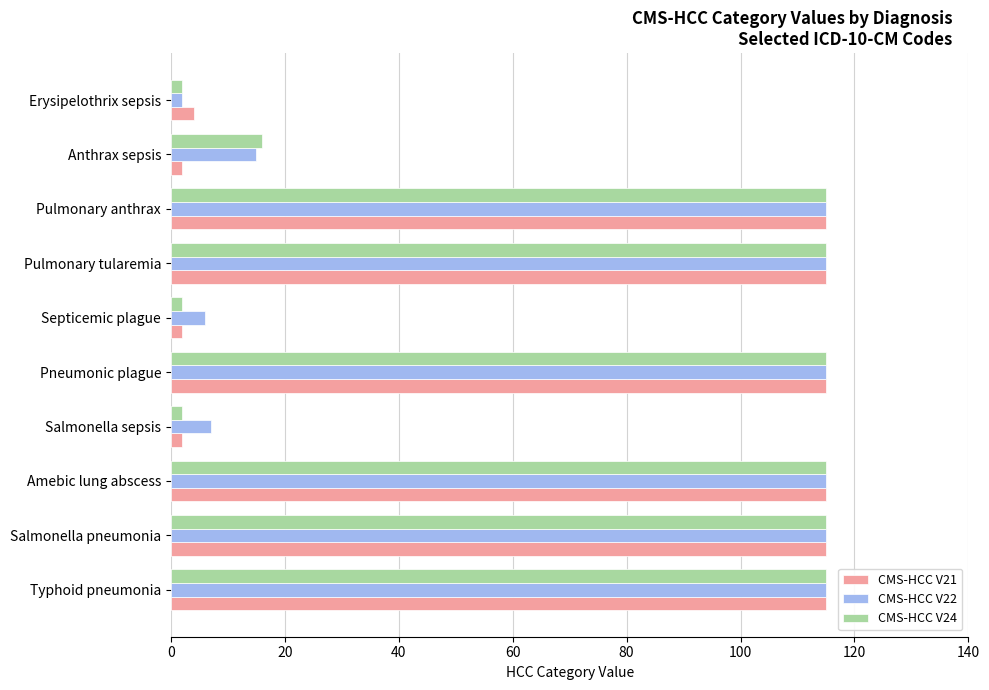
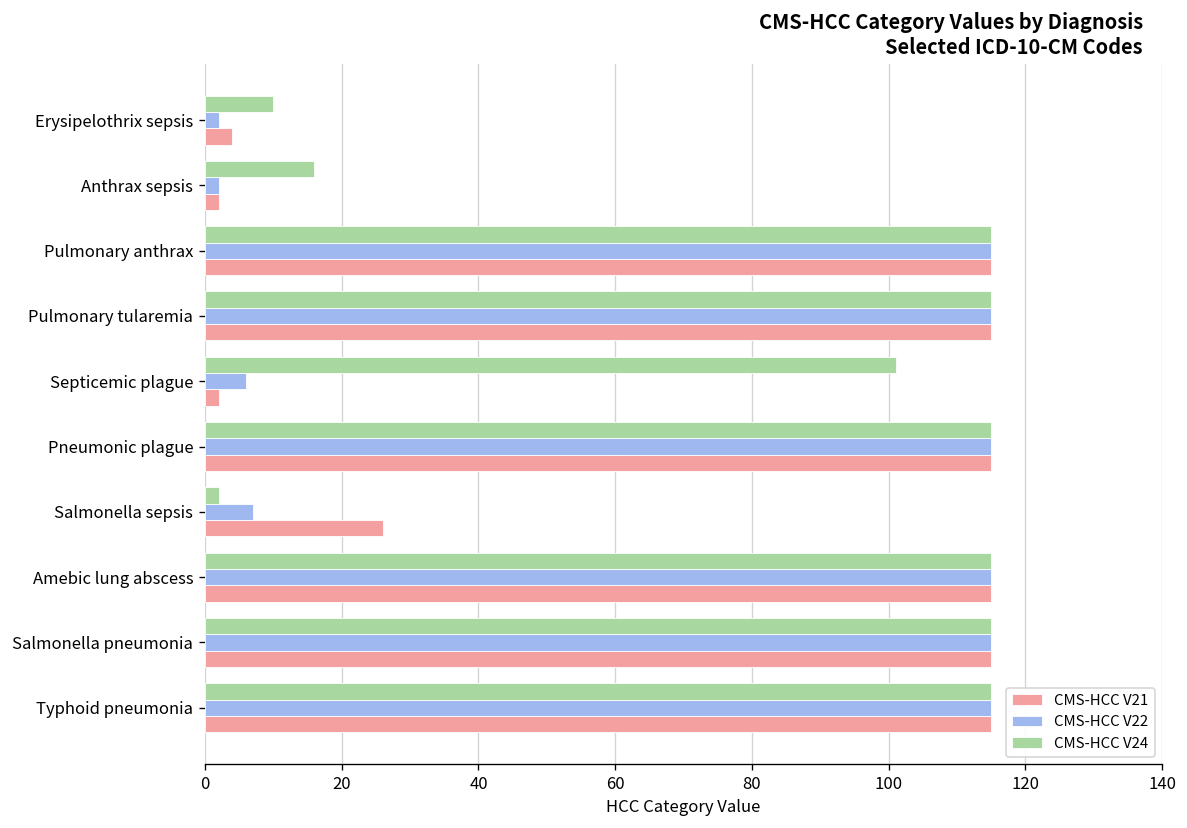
CMS-HCC V24, Erysipelothrix sepsis: 2 -> 10
CMS-HCC V22, Anthrax sepsis: 15 -> 2
CMS-HCC V24, Septicemic plague: 2 -> 101
CMS-HCC V21, Salmonella sepsis: 2 -> 26
